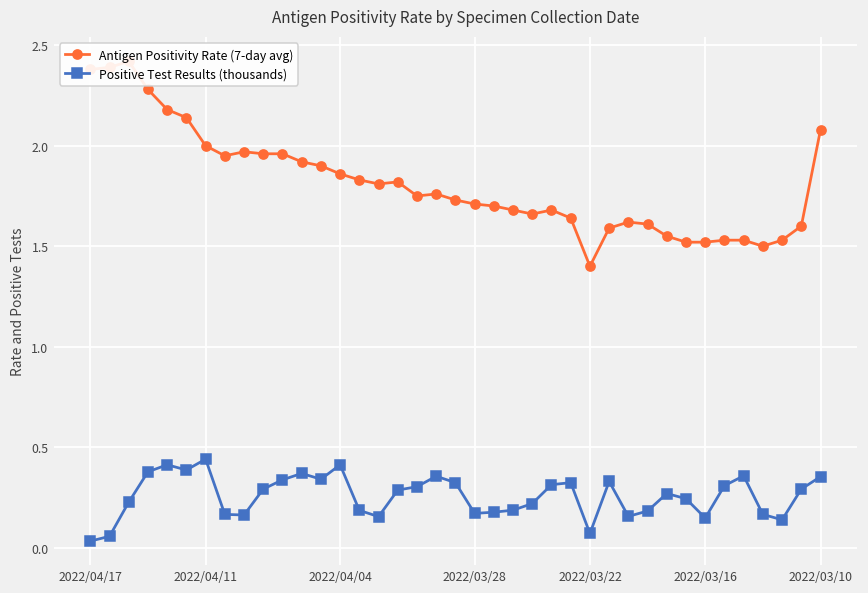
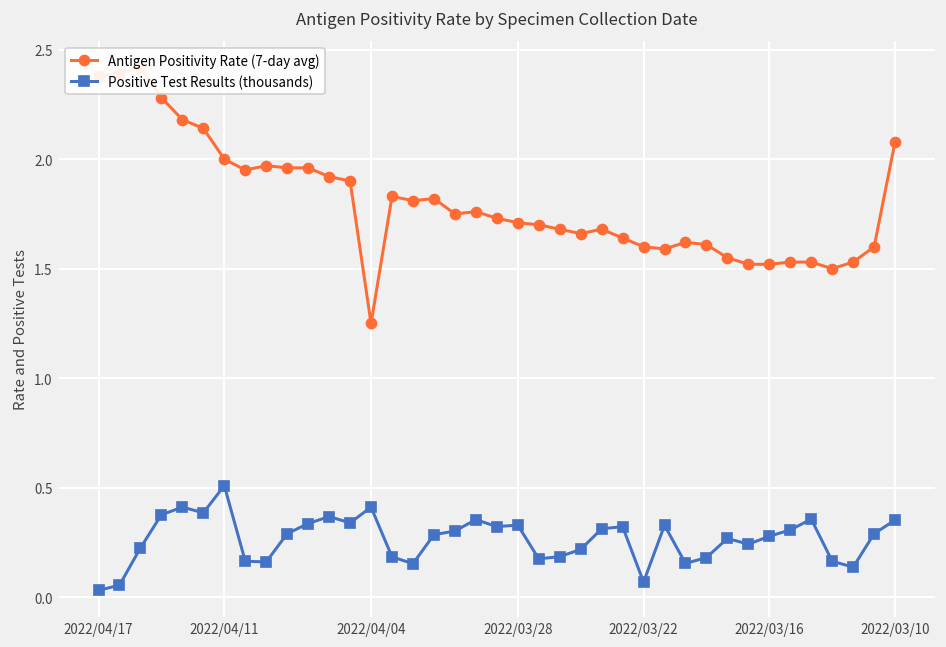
Positive Test Results (thousands), 2022/04/11: 0.44 -> 0.51
Antigen Positivity Rate (7-day avg), 2022/04/04: 1.86 -> 1.25
Positive Test Results (thousands), 2022/03/28: 0.17 -> 0.33
Antigen Positivity Rate (7-day avg), 2022/03/22: 1.4 -> 1.6
Positive Test Results (thousands), 2022/03/16: 0.15 -> 0.28
